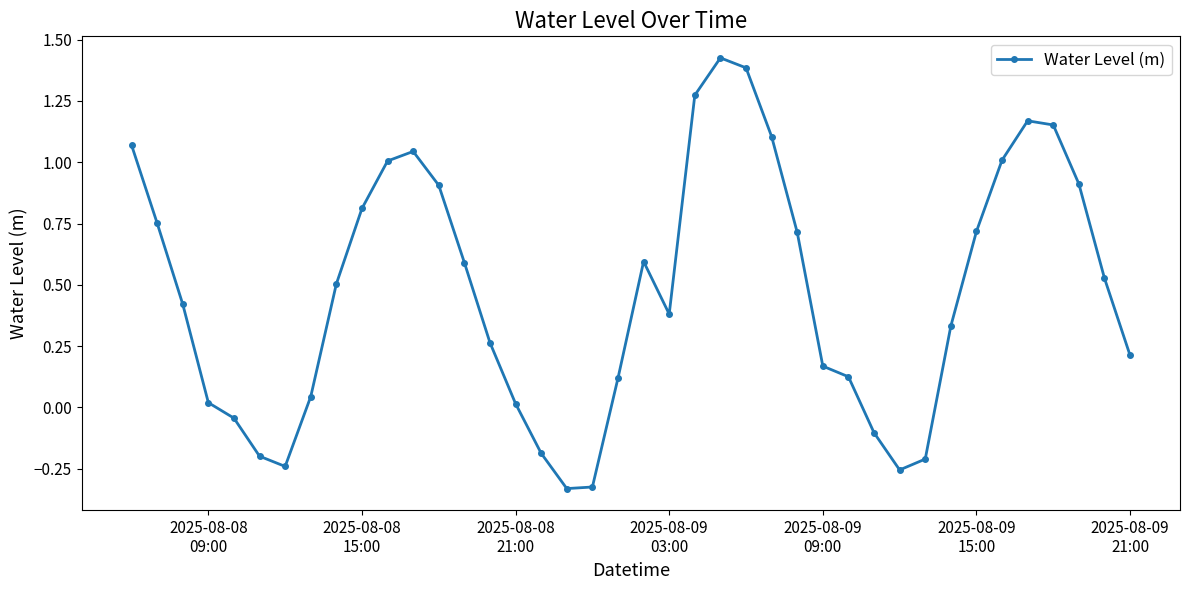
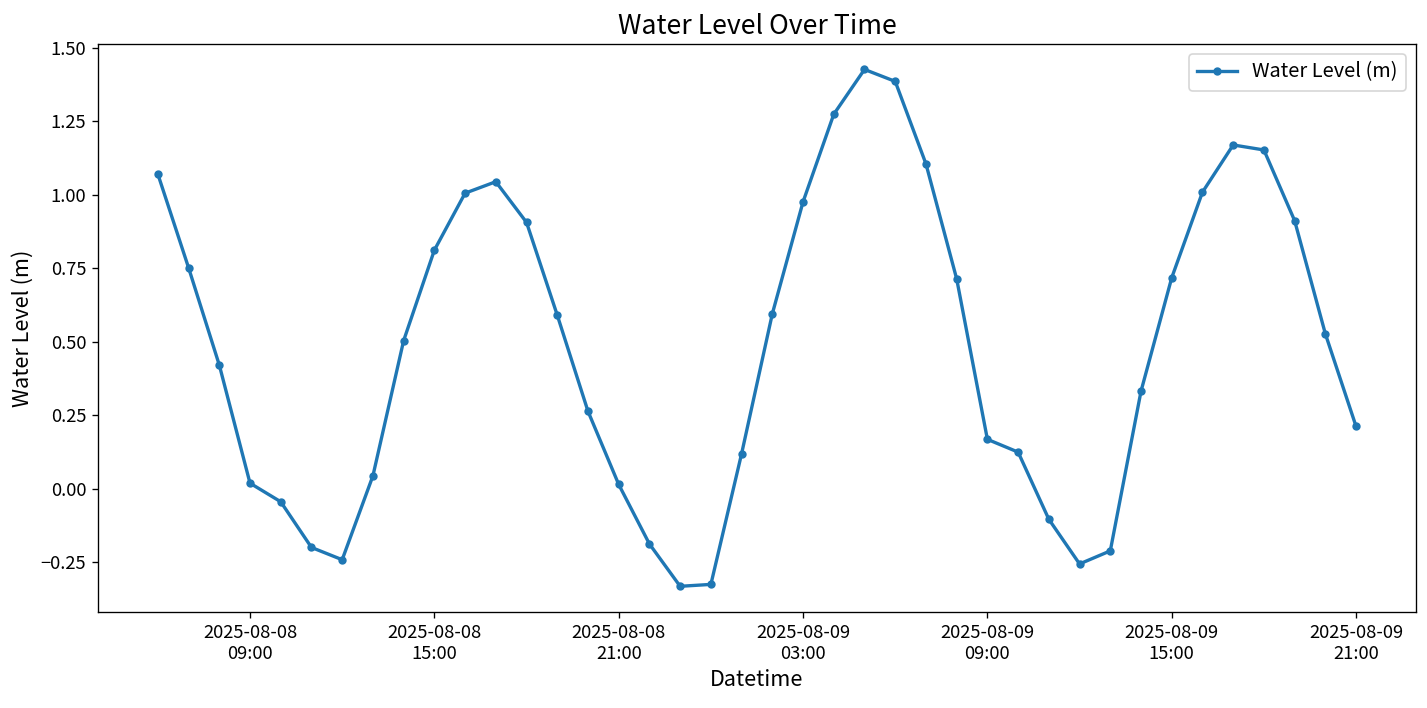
2025-08-09 03:00: 0.38 -> 0.98
